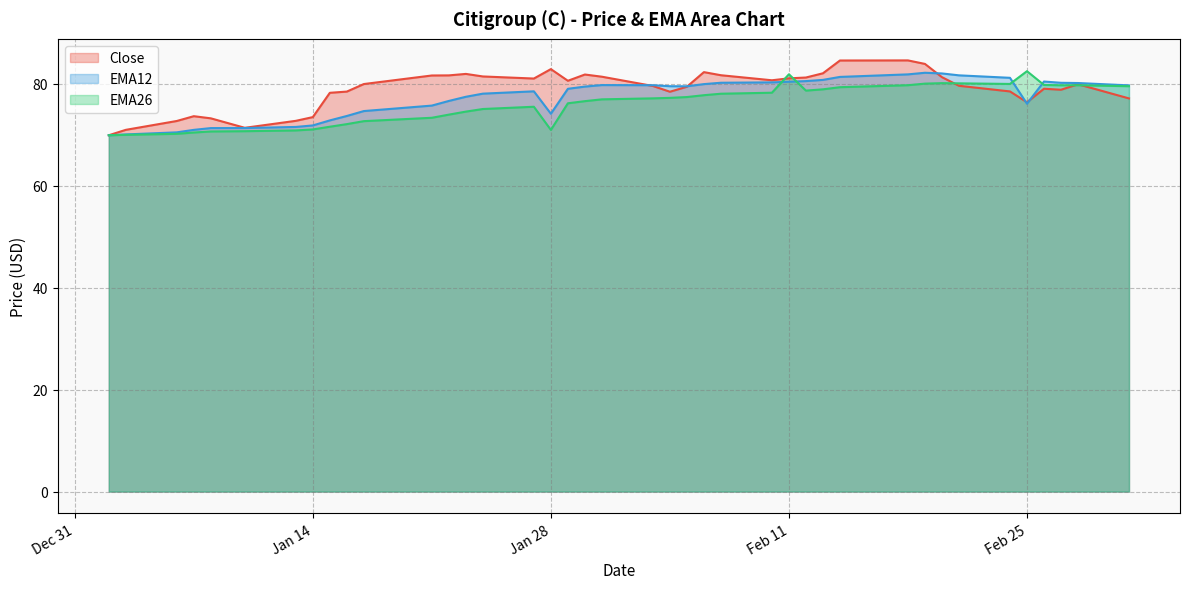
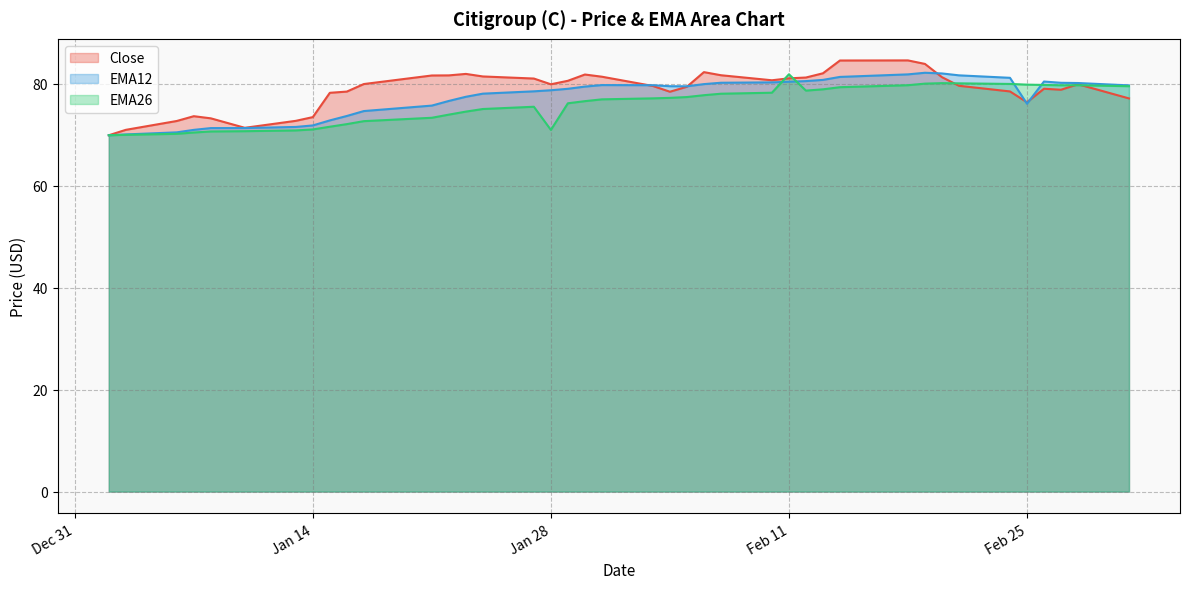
Close, Jan 28: 83 -> 80
EMA12, Jan 28: 74 -> 79
EMA26, Feb 25: 83 -> 80
